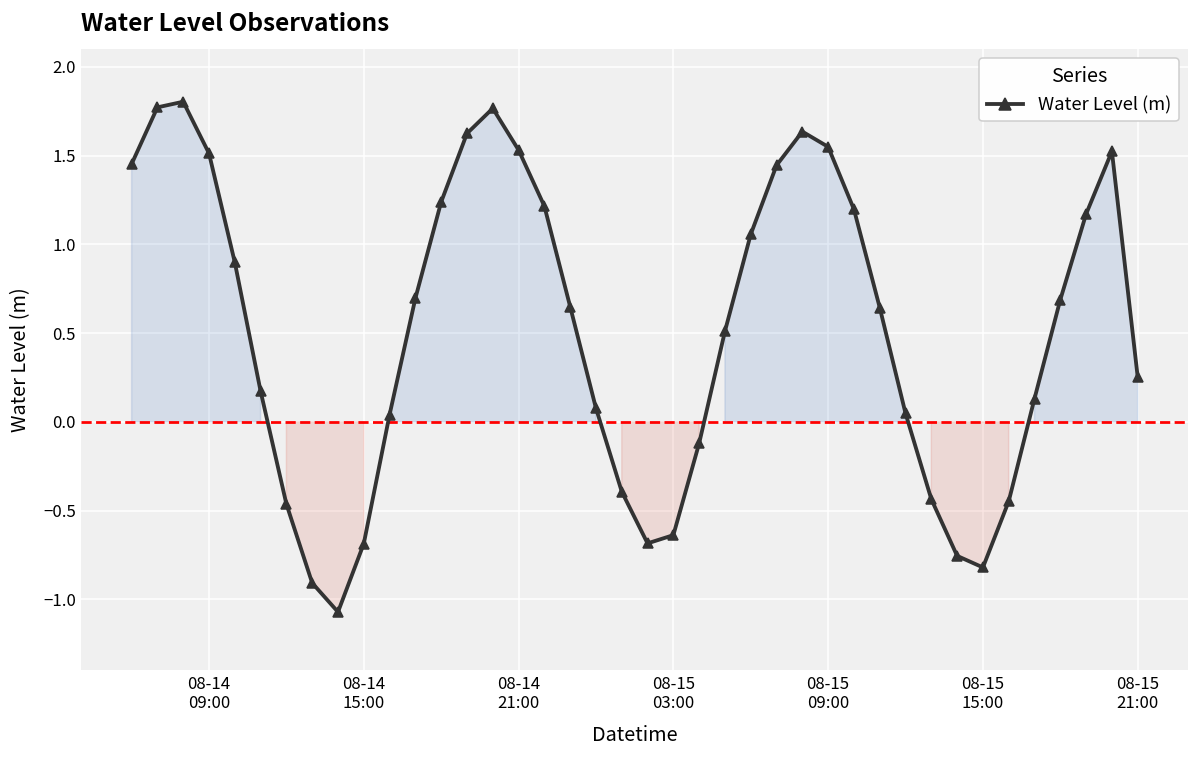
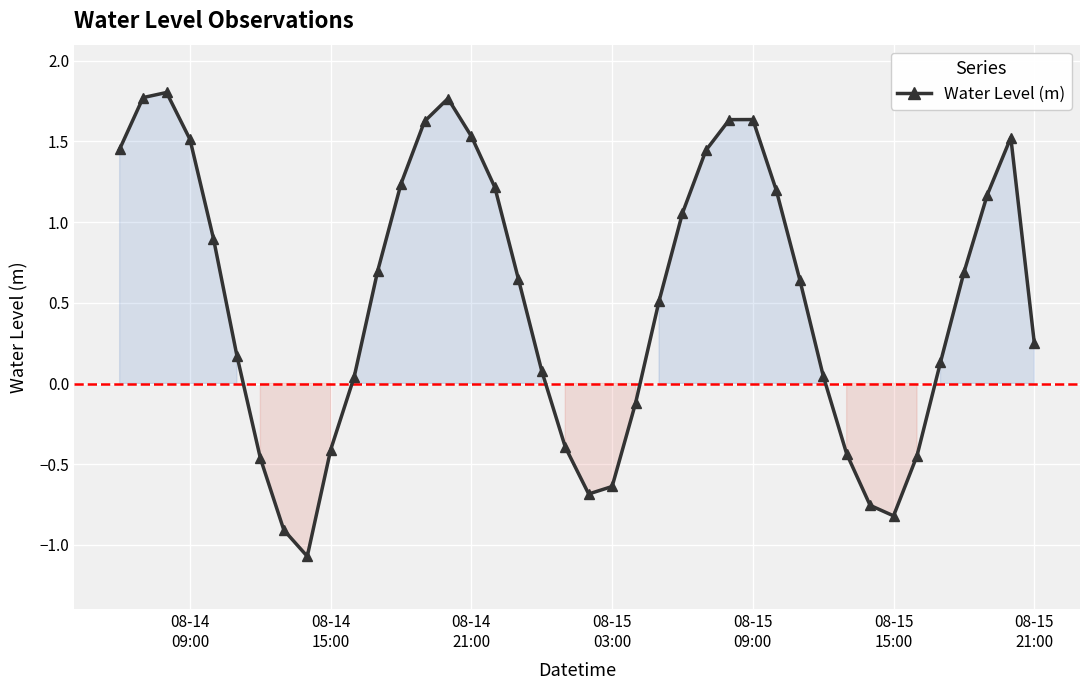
08-14 15:00: -0.69 -> -0.41
08-15 09:00: 1.55 -> 1.64
